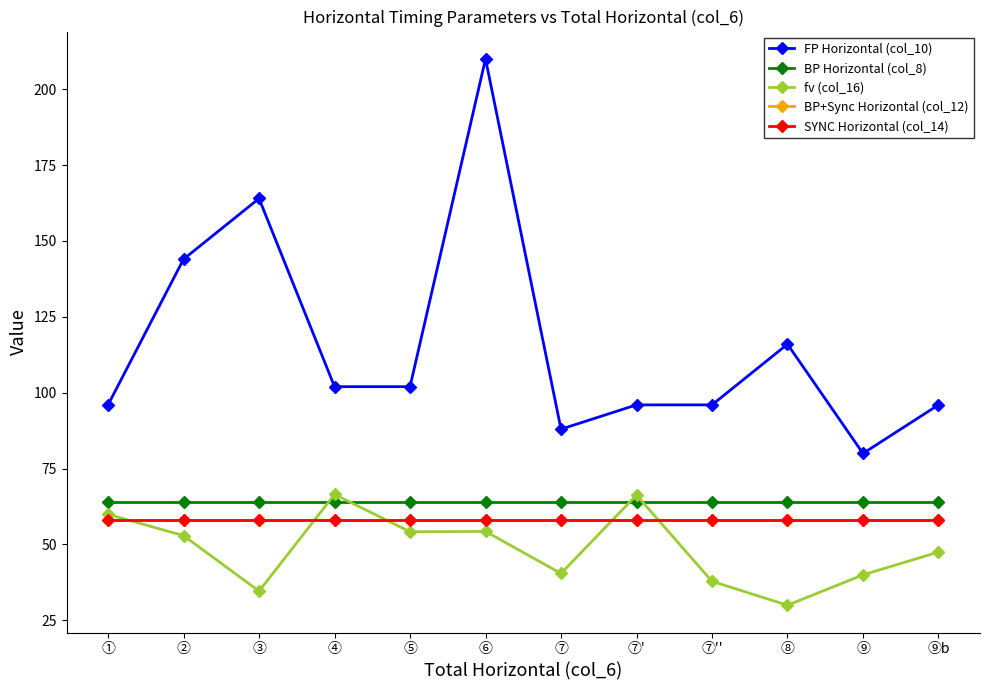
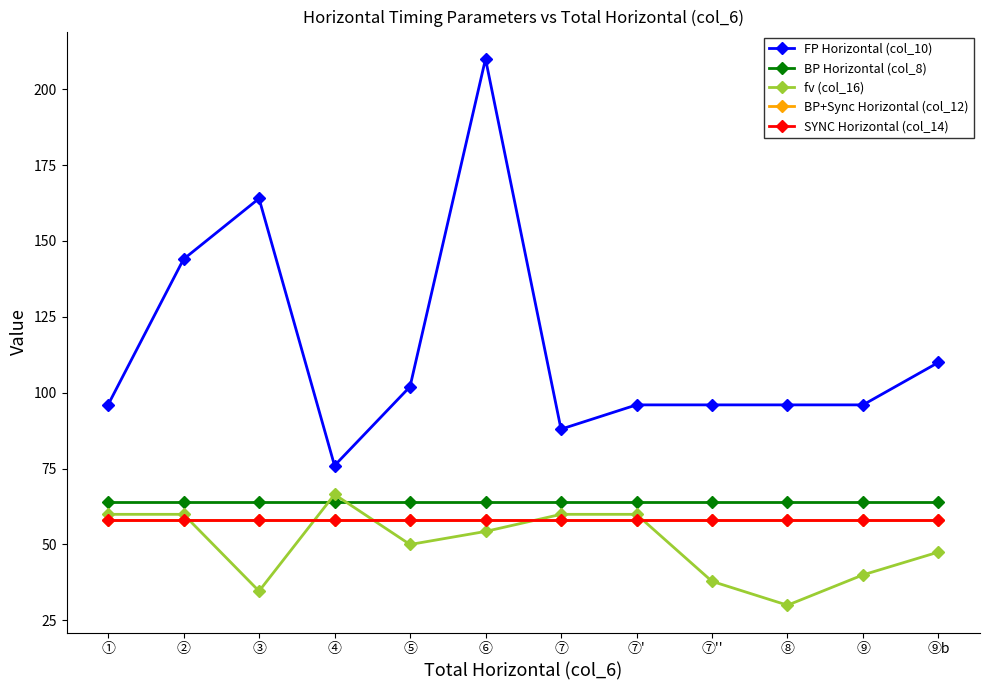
fv (col_16), ②: 53 -> 60
FP Horizontal (col_10), ④: 102 -> 76
fv (col_16), ⑤: 54 -> 50
fv (col_16), ⑦: 40 -> 60
fv (col_16), ⑦': 66 -> 60
FP Horizontal (col_10), ⑧: 116 -> 96
FP Horizontal (col_10), ⑨: 80 -> 96
FP Horizontal (col_10), ⑨b: 96 -> 110
